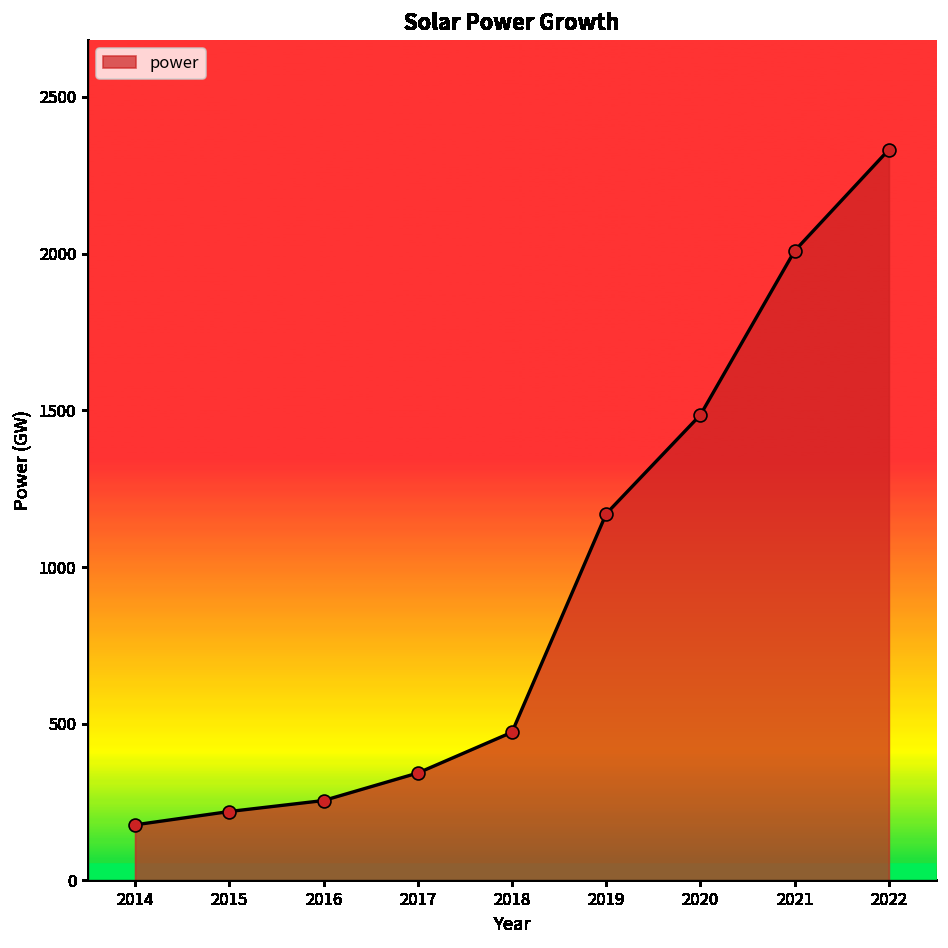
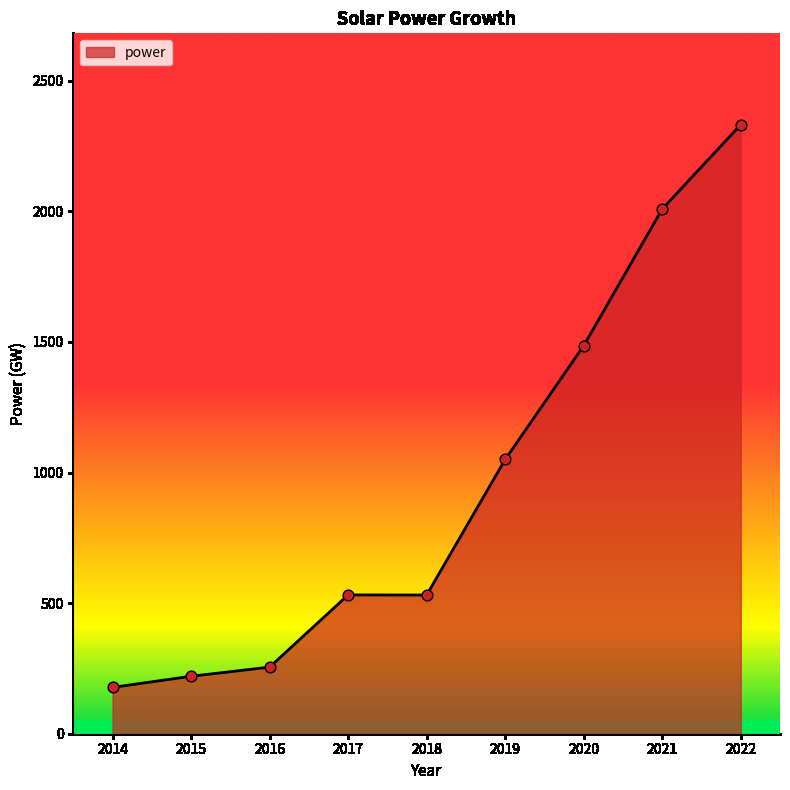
2017: 340 -> 530
2018: 470 -> 530
2019: 1170 -> 1050
